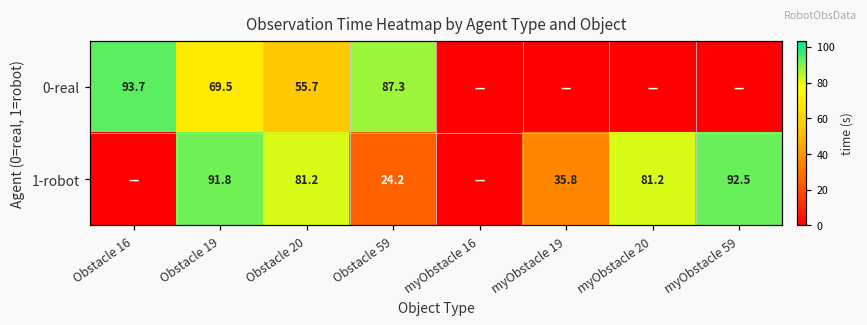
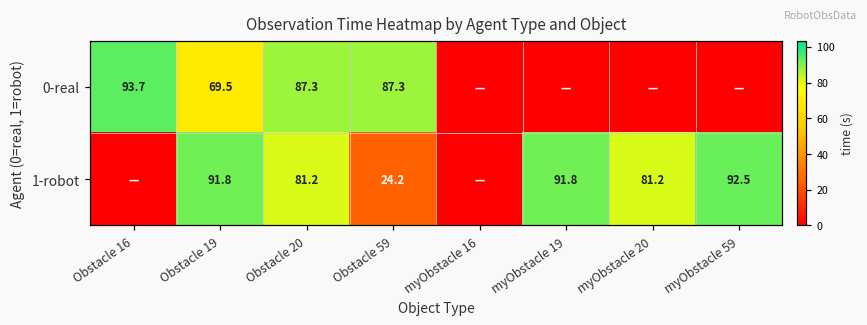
0-real, Obstacle 20: 55.7 -> 87.3
1-robot, myObstacle 19: 35.8 -> 91.8
